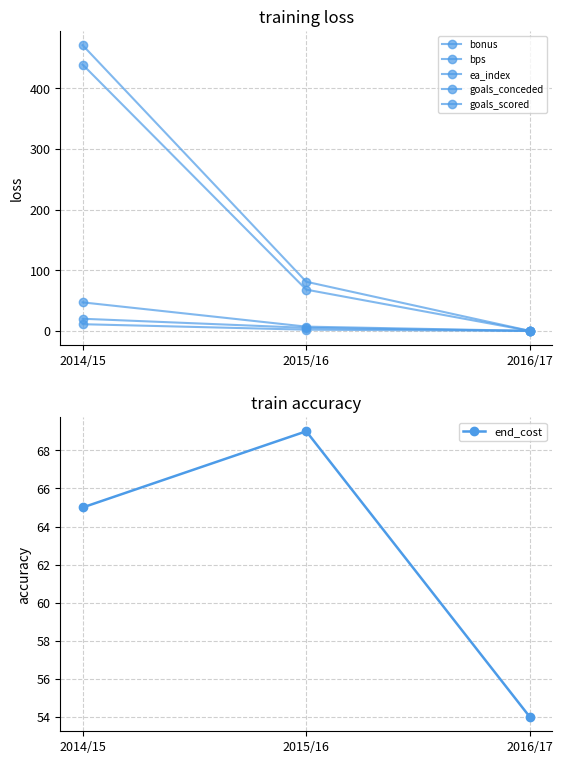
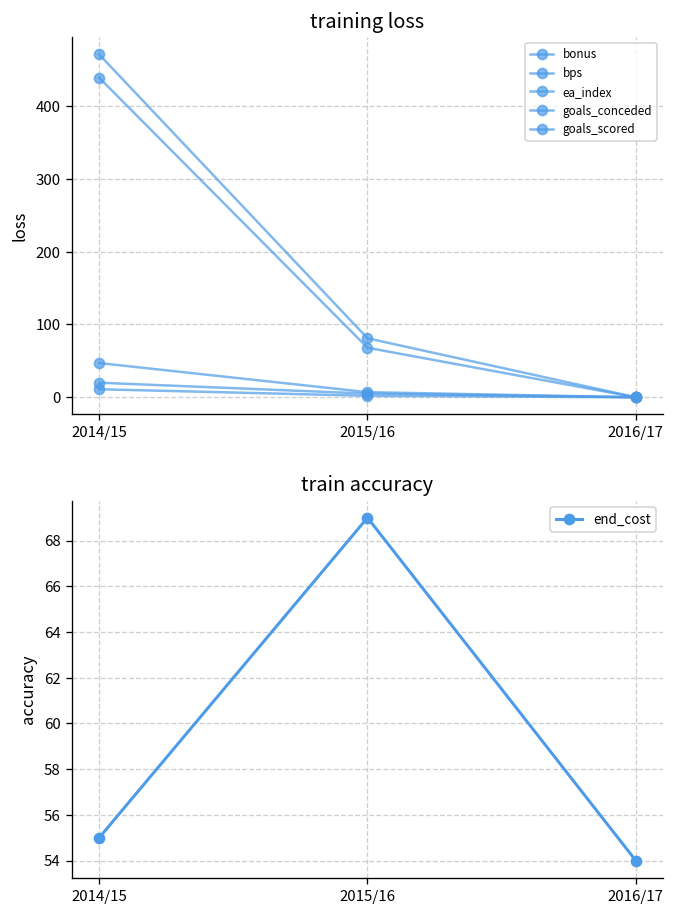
train accuracy, 2014/15: 65 -> 55
